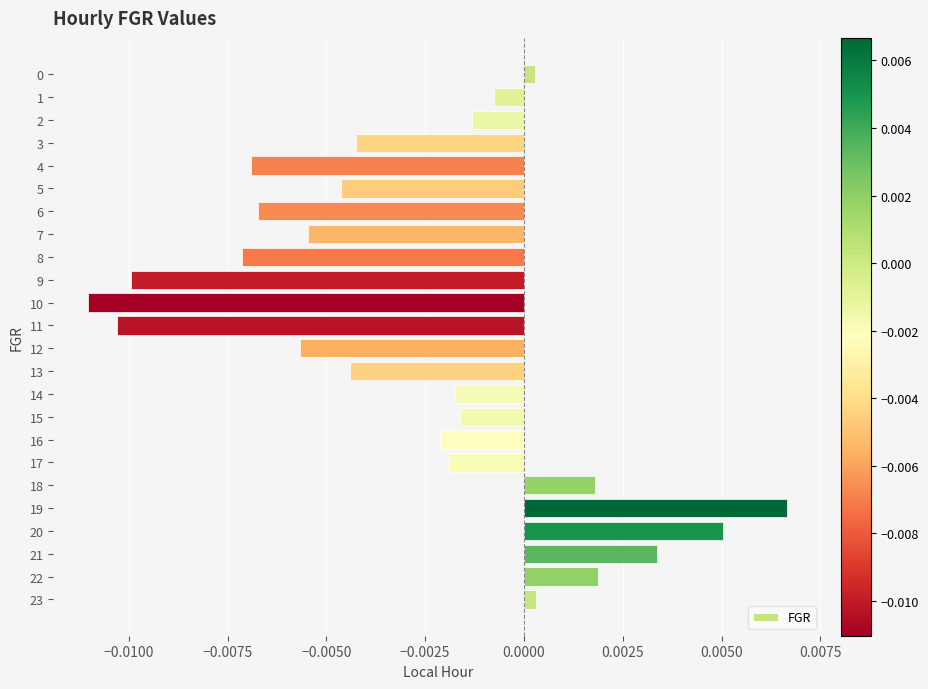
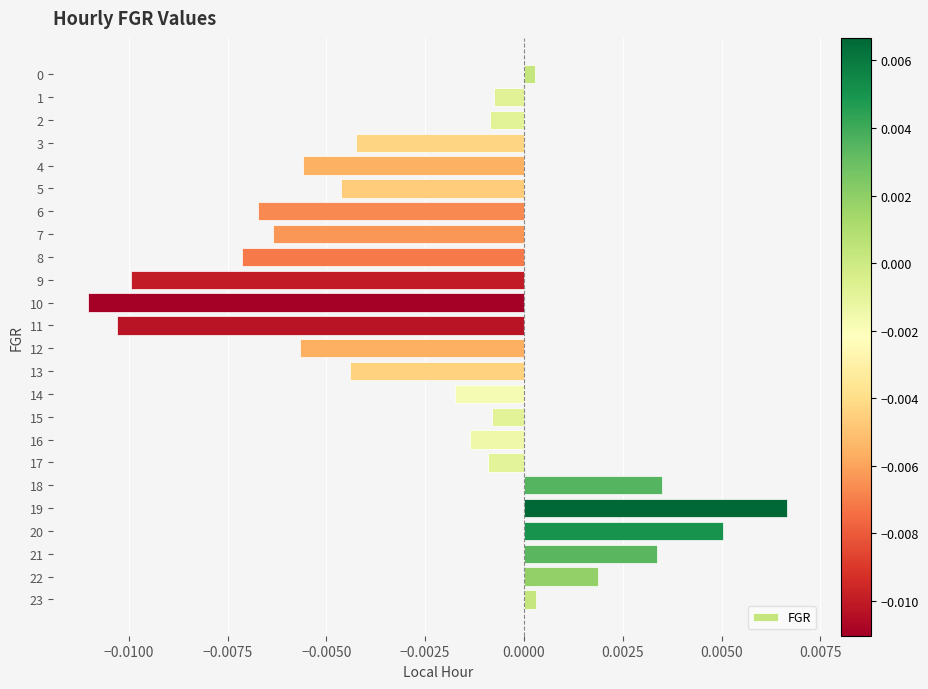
2: -0.0013 -> -0.0009
4: -0.0069 -> -0.0056
7: -0.0055 -> -0.0064
15: -0.0016 -> -0.0008
16: -0.0021 -> -0.0014
17: -0.0019 -> -0.0009
18: 0.0018 -> 0.0035
